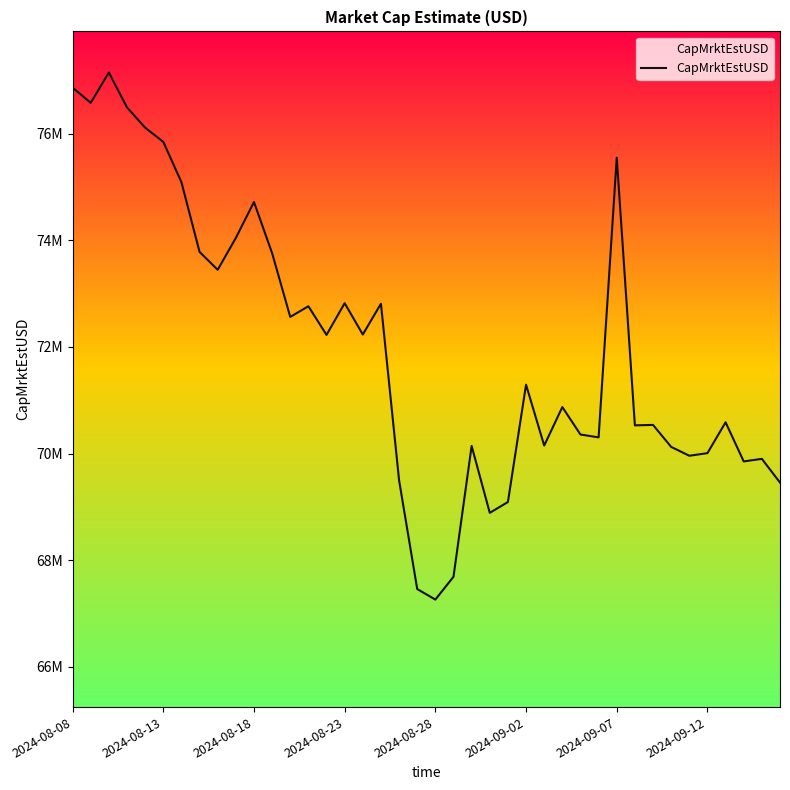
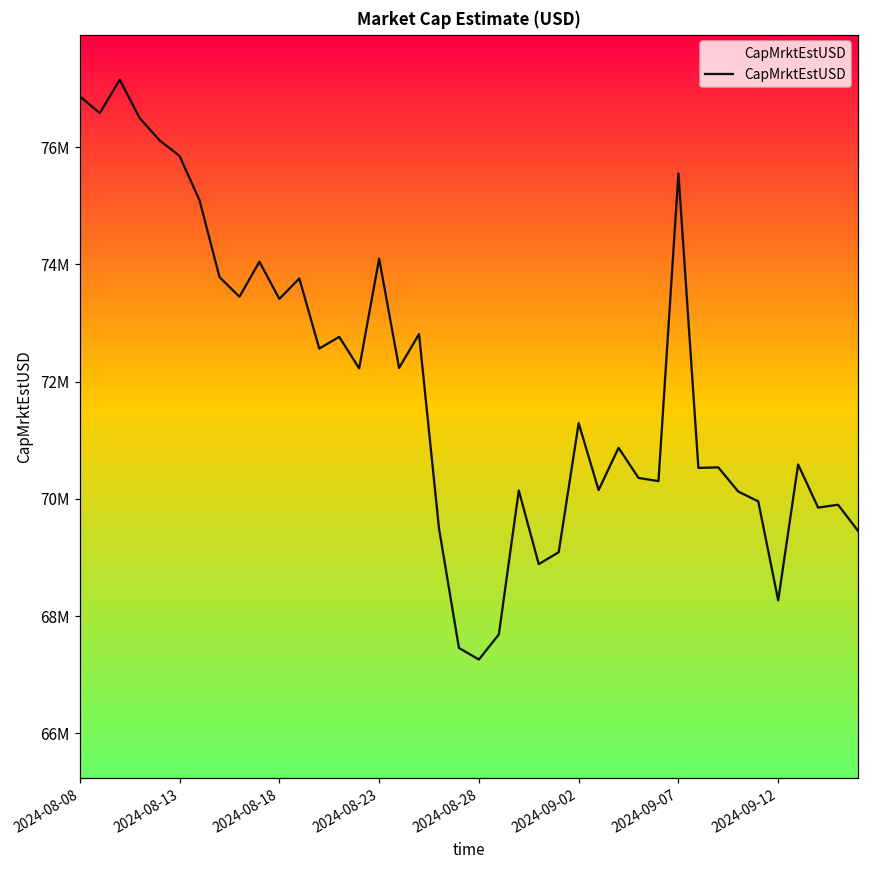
2024-08-18: 74700000 -> 73400000
2024-08-23: 72800000 -> 74100000
2024-09-12: 70000000 -> 68300000
